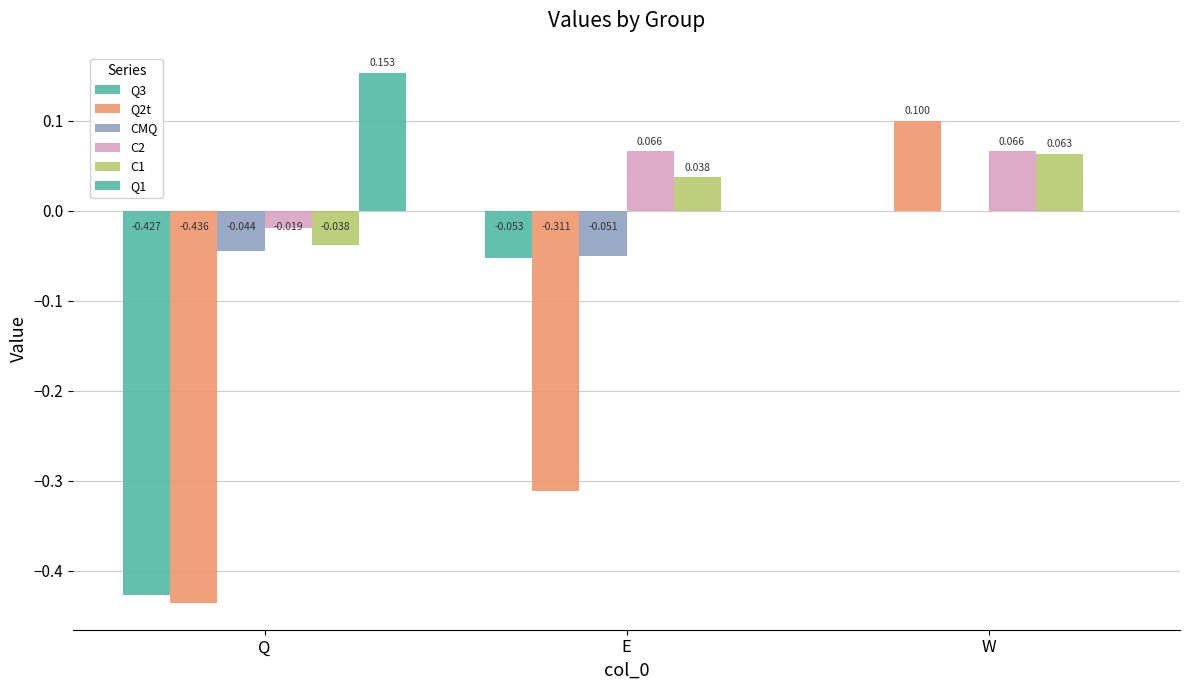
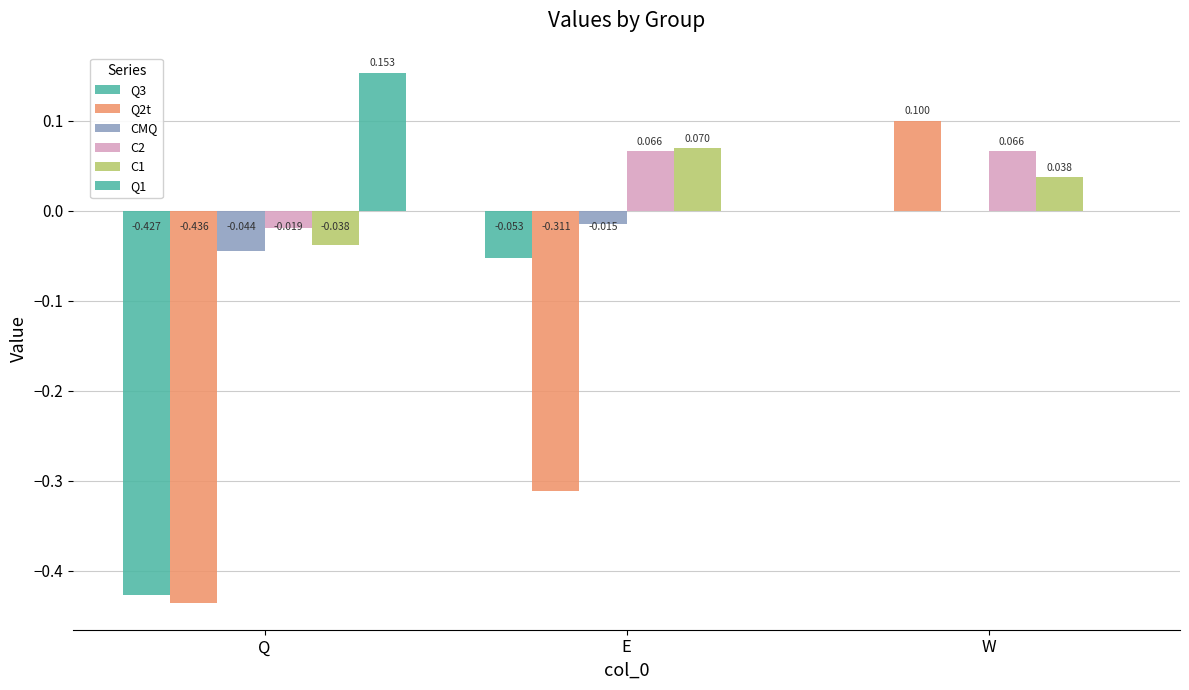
CMQ, E: -0.051 -> -0.015
C1, E: 0.038 -> 0.070
C1, W: 0.063 -> 0.038
